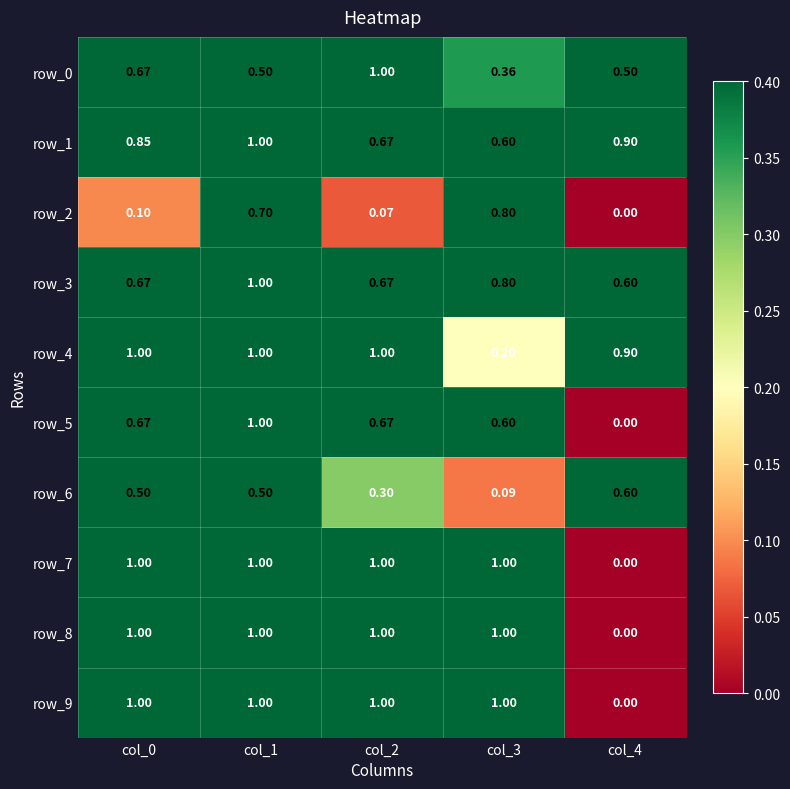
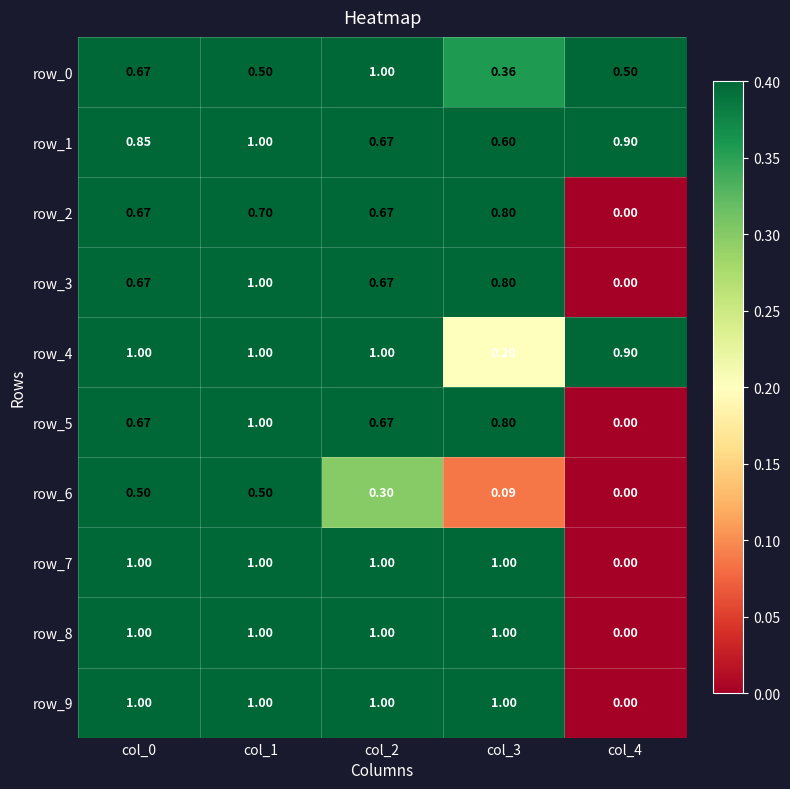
row_2, col_0: 0.10 -> 0.67
row_2, col_2: 0.07 -> 0.67
row_3, col_4: 0.60 -> 0.00
row_5, col_3: 0.60 -> 0.80
row_6, col_4: 0.60 -> 0.00
